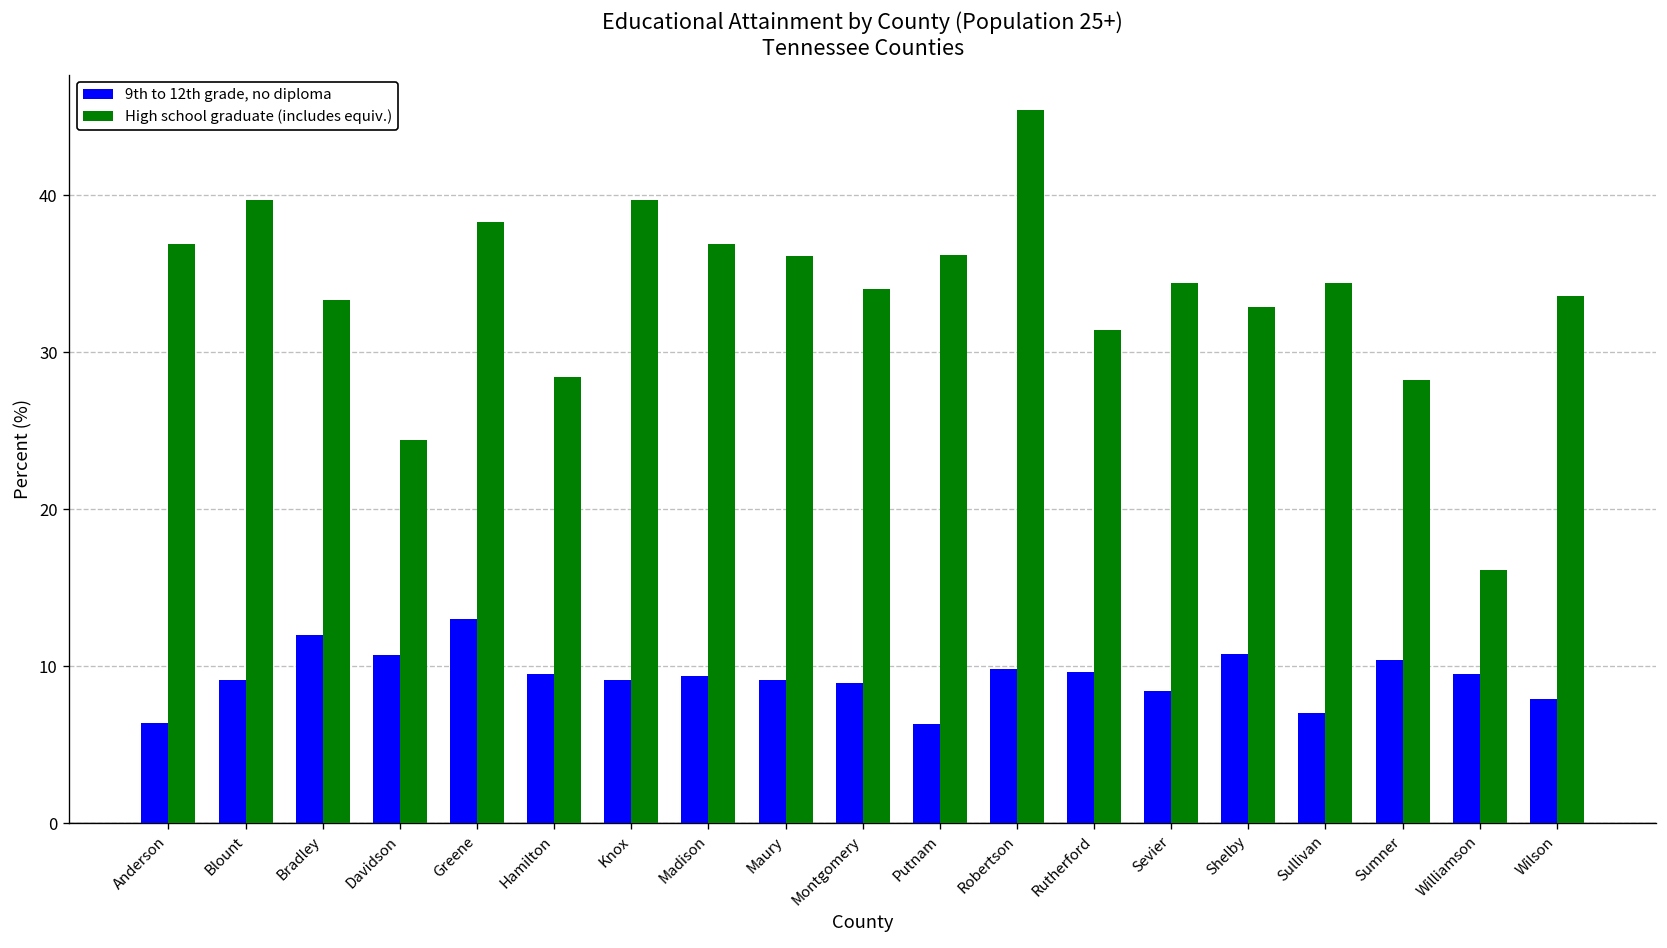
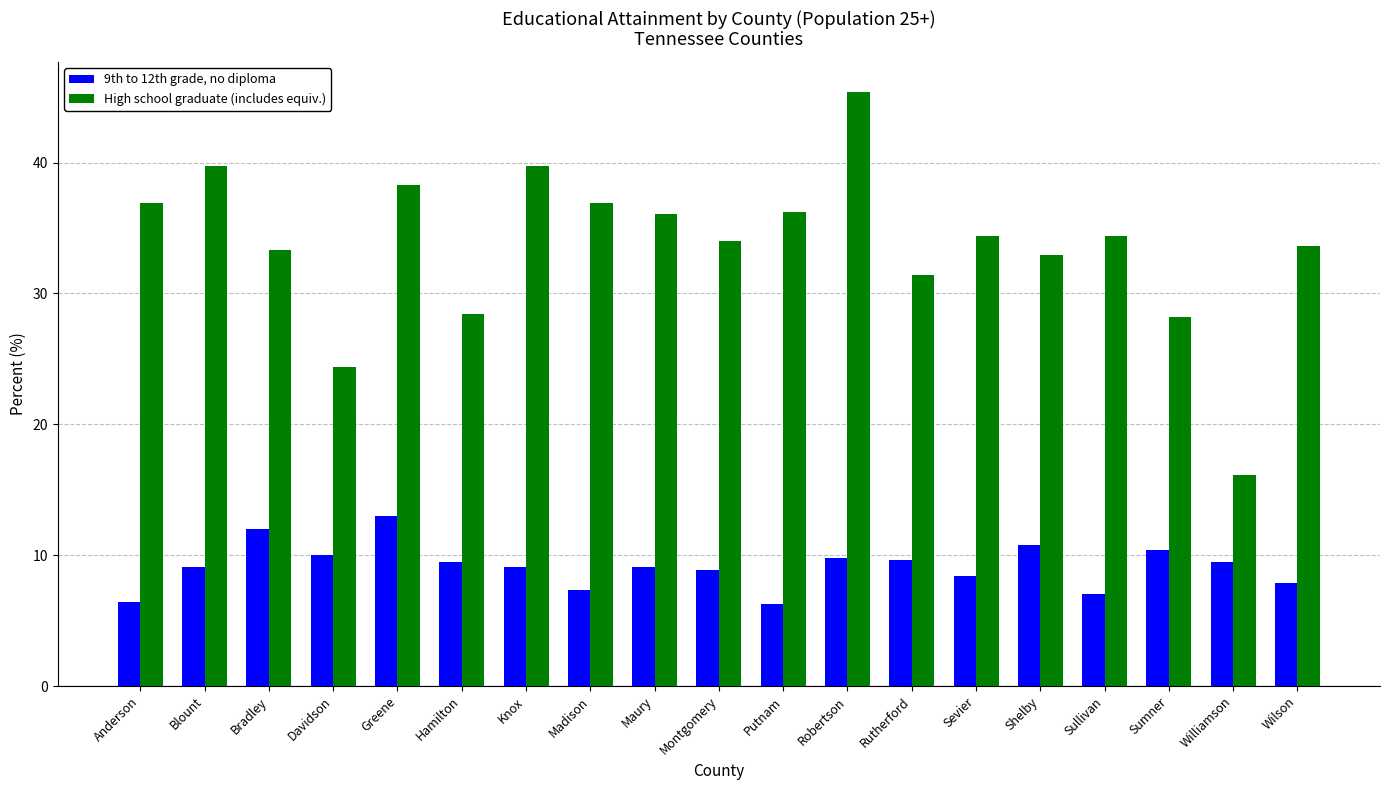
9th to 12th grade, no diploma, Davidson: 10.7 -> 10.0
9th to 12th grade, no diploma, Madison: 9.4 -> 7.3
